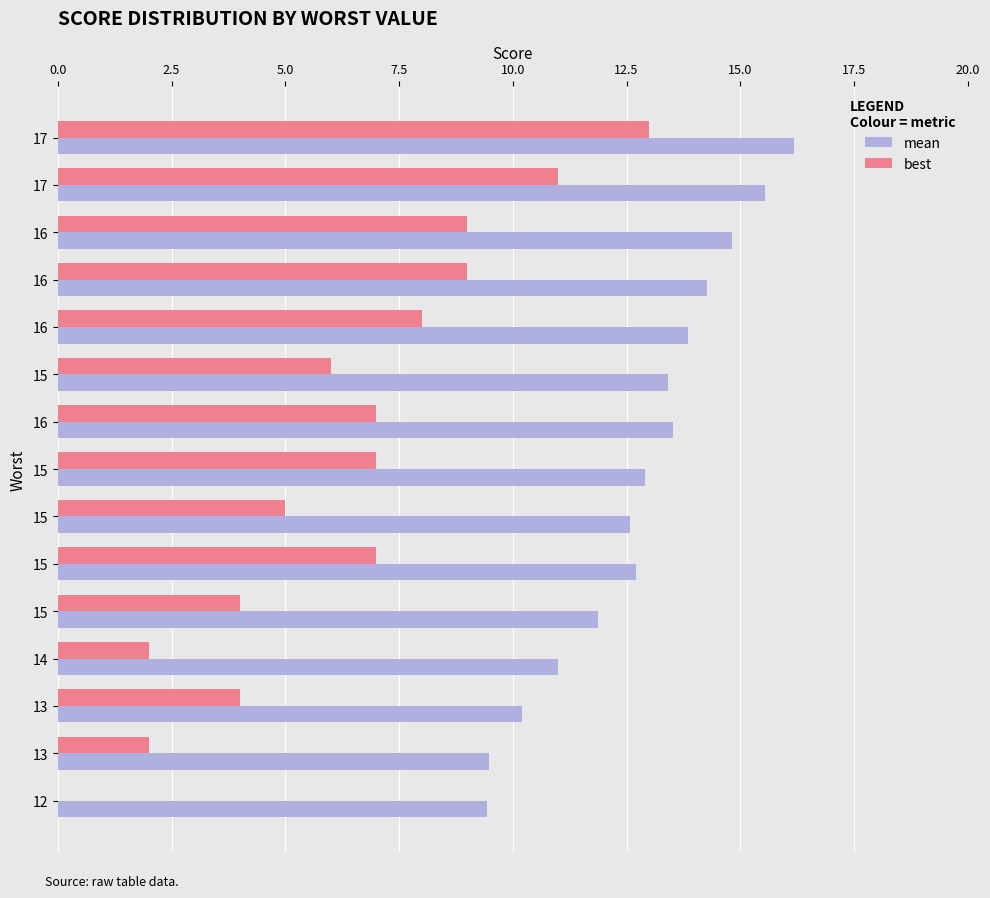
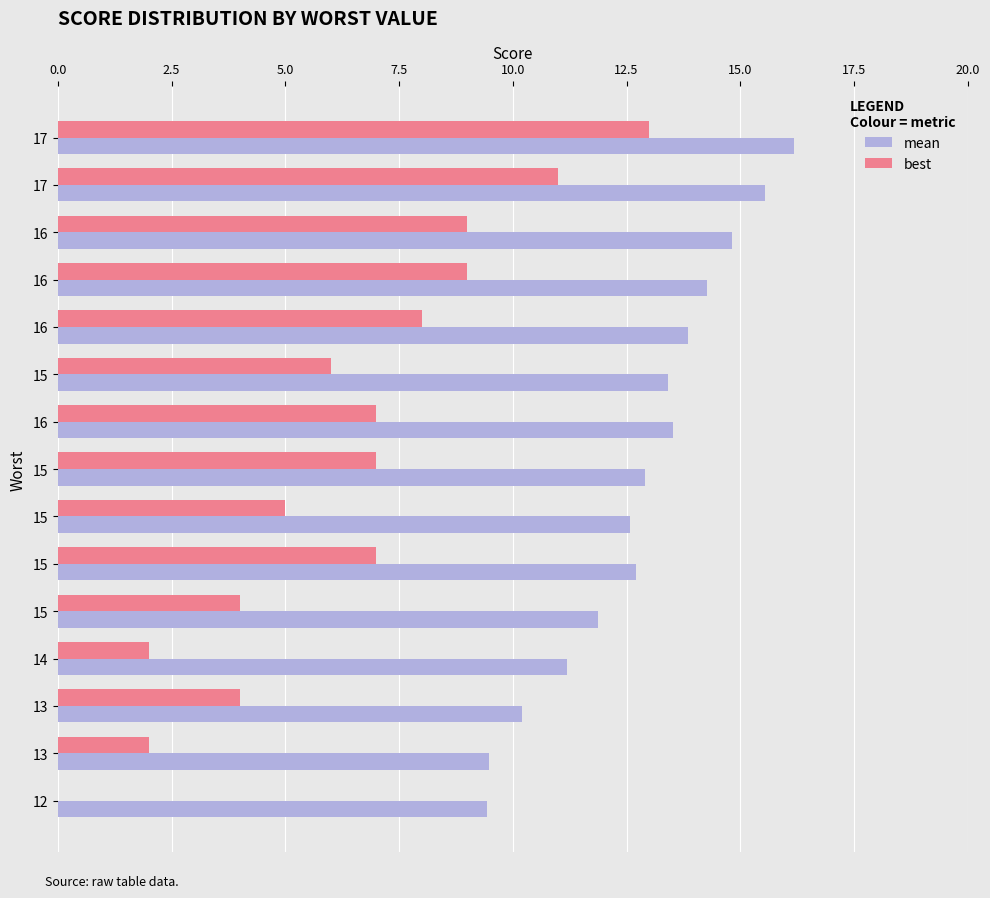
mean, 14: 11.0 -> 11.2
